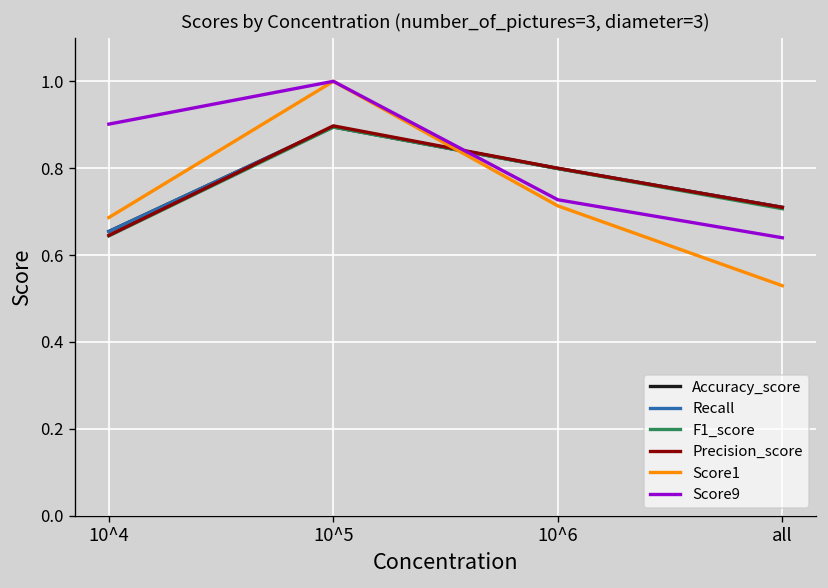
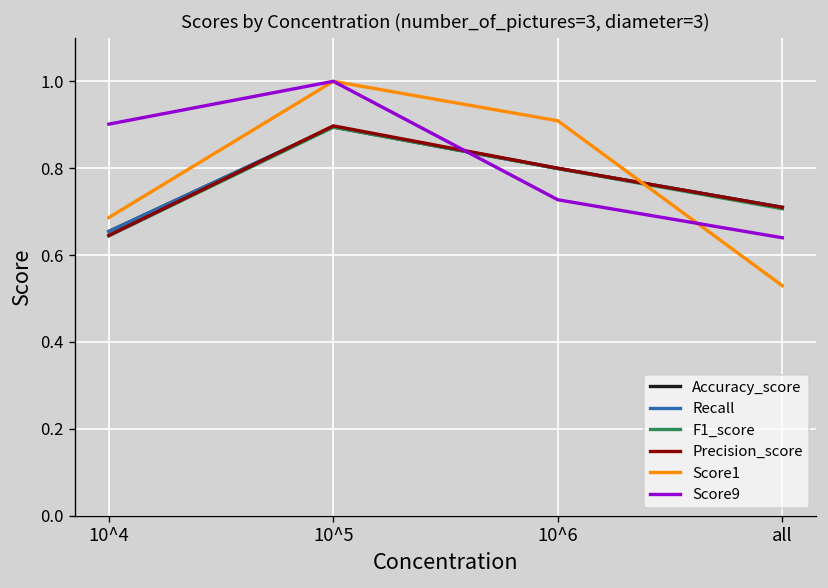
Score1, 10^6: 0.71 -> 0.91
